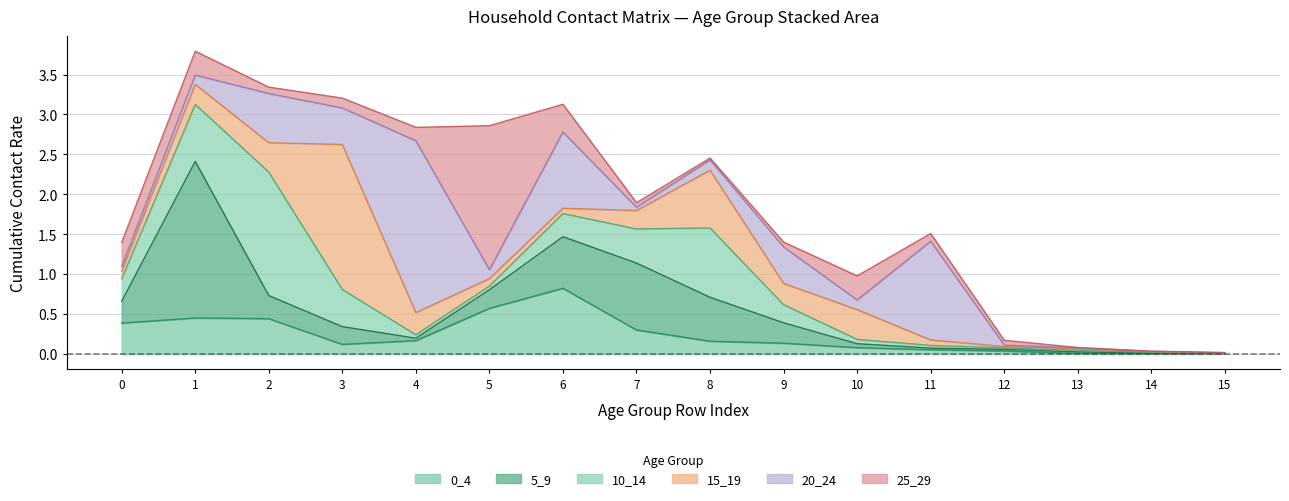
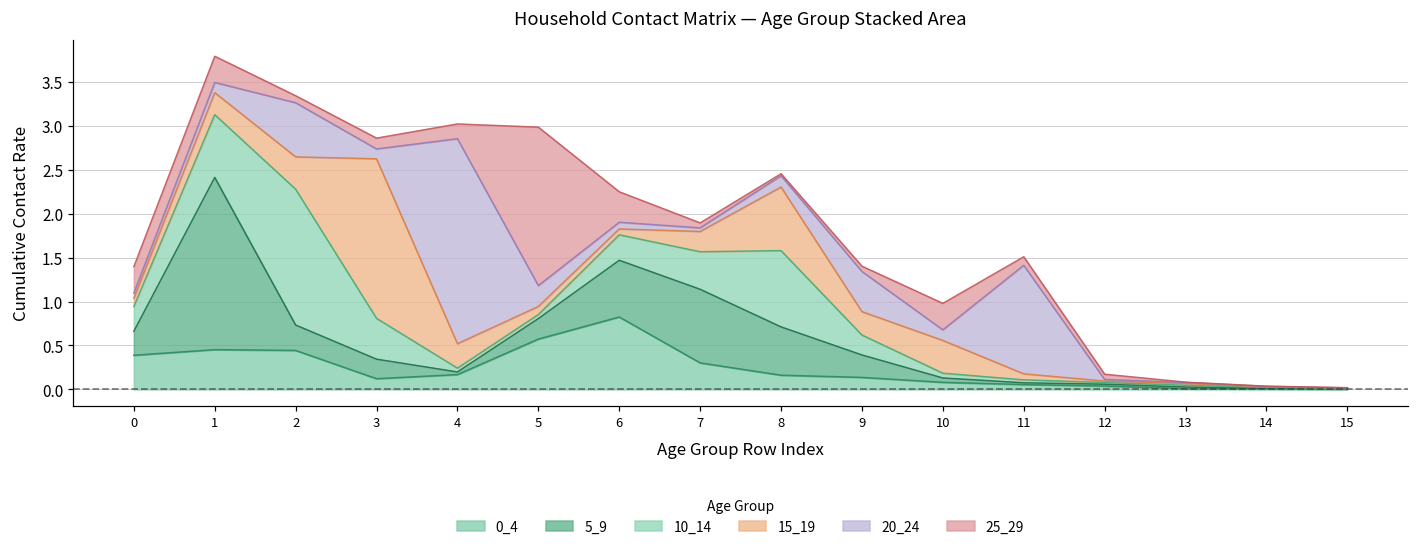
20_24, 3: 0.5 -> 0.1
20_24, 4: 2.2 -> 2.3
20_24, 5: 0.1 -> 0.2
20_24, 6: 1.0 -> 0.1
